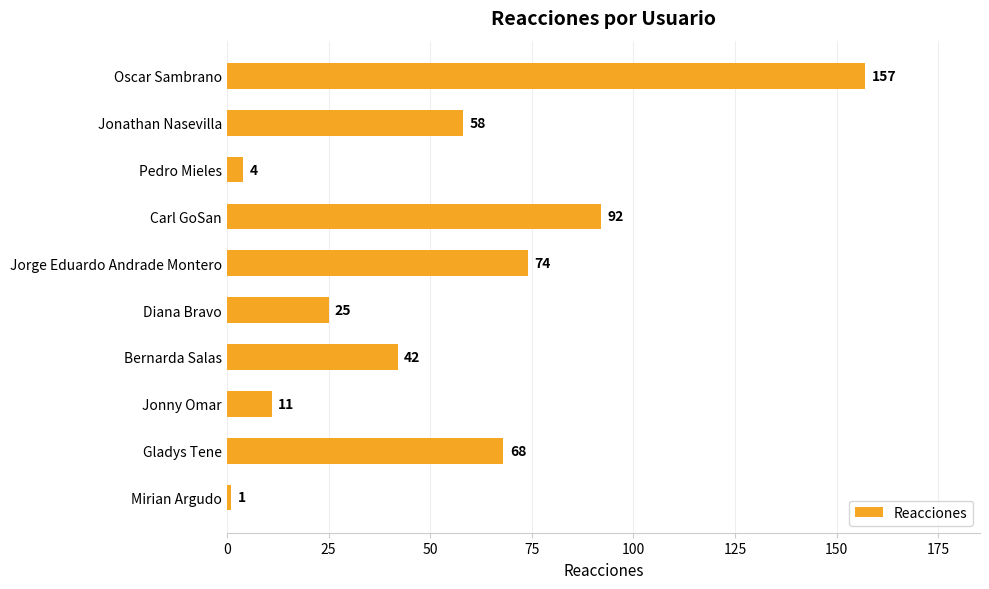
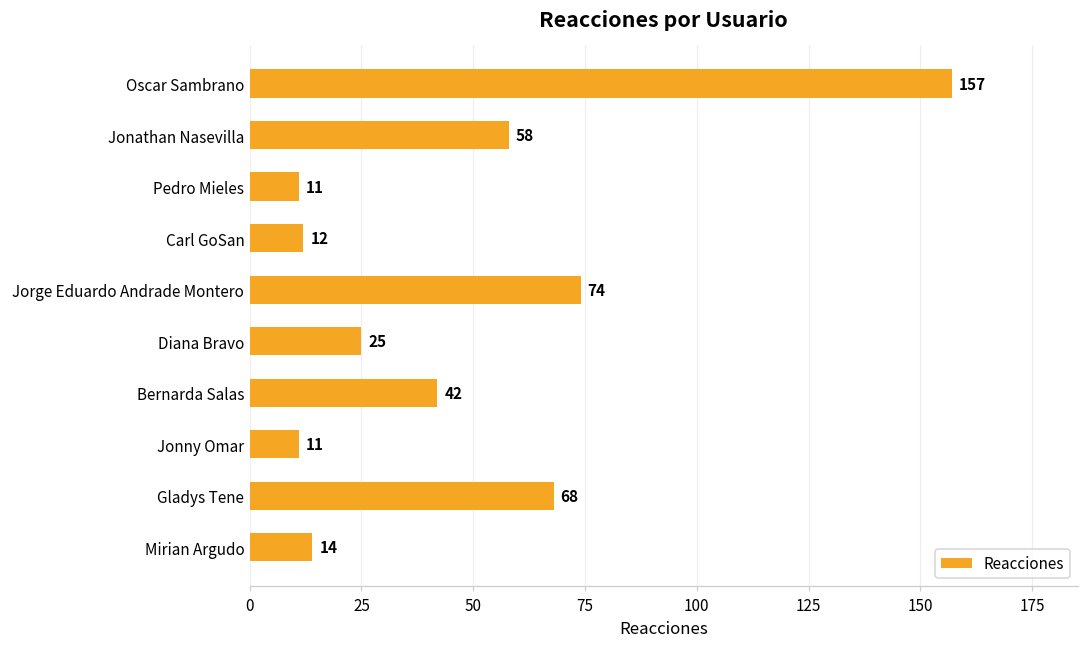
Pedro Mieles: 4 -> 11
Carl GoSan: 92 -> 12
Mirian Argudo: 1 -> 14
